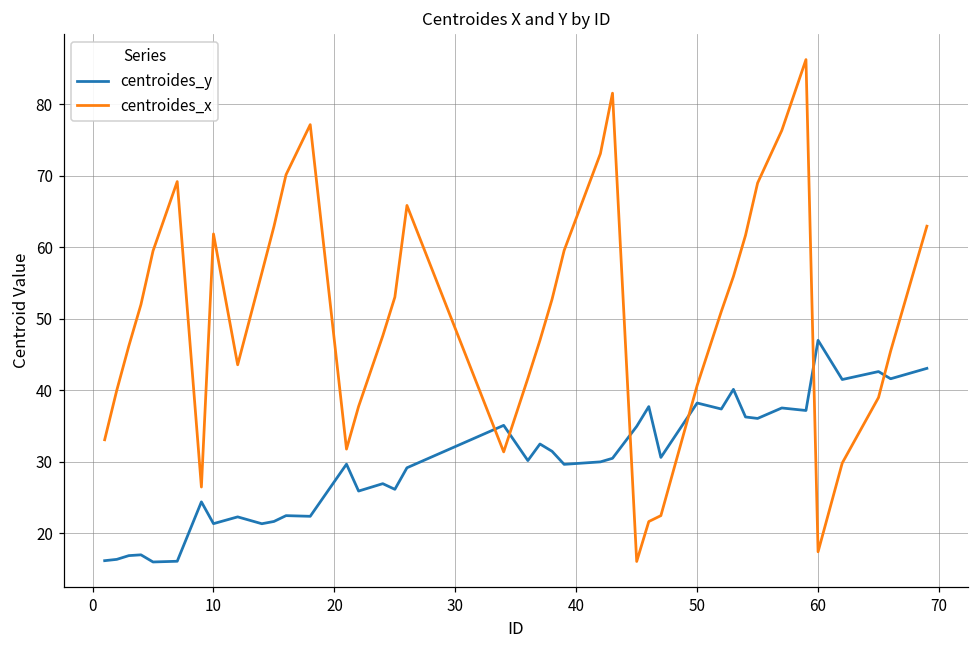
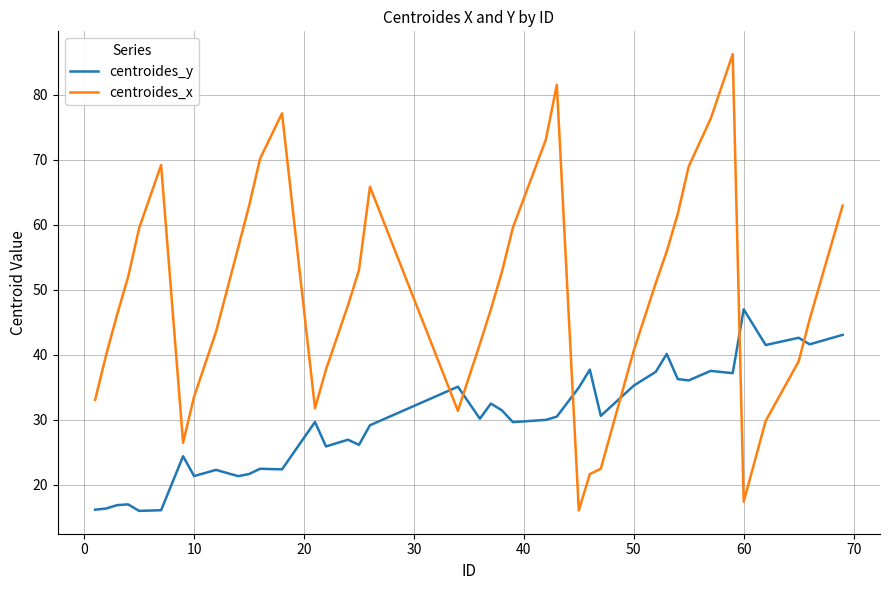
centroides_x, 10: 62 -> 34
centroides_y, 50: 38 -> 35
